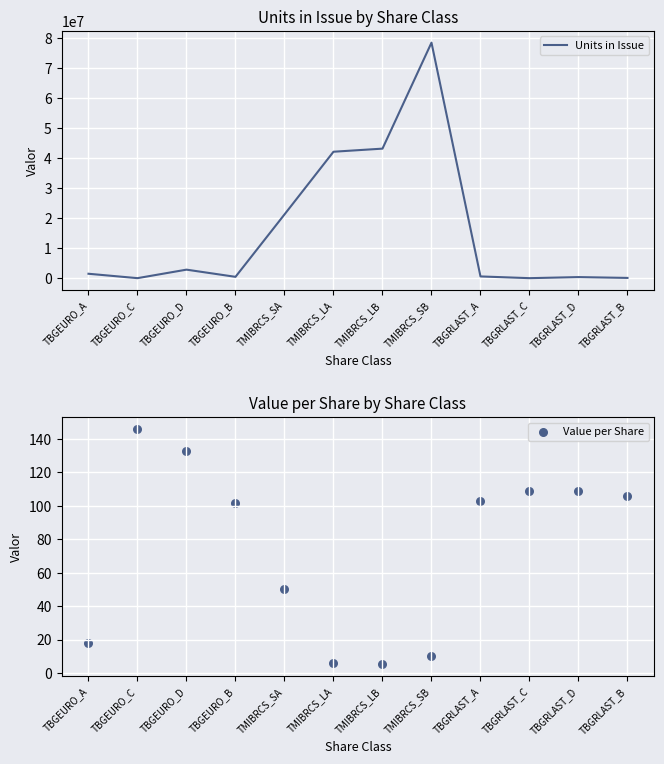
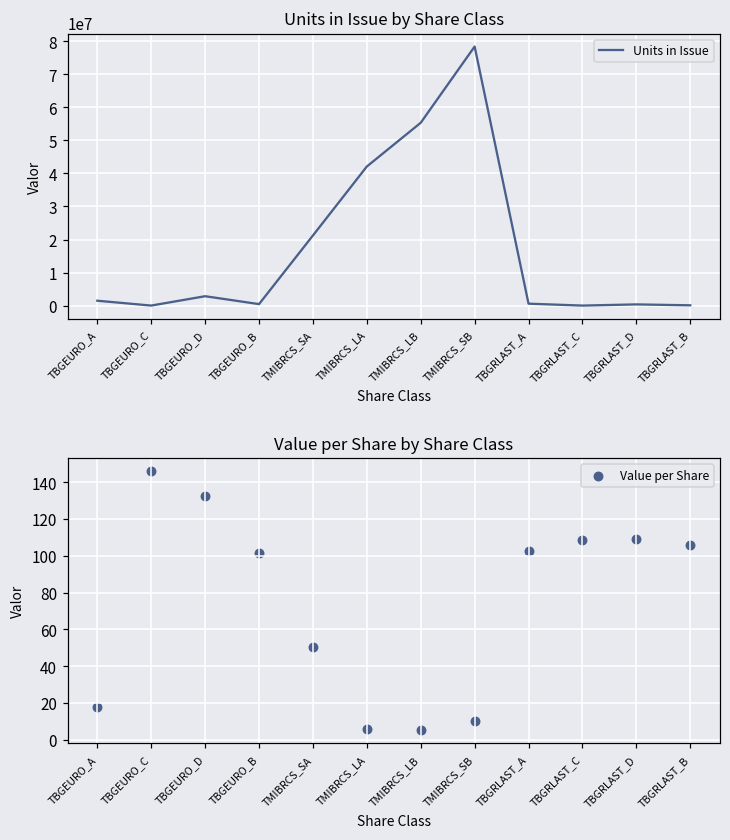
Units in Issue by Share Class, TMIBRCS_LB: 43000000 -> 55000000
